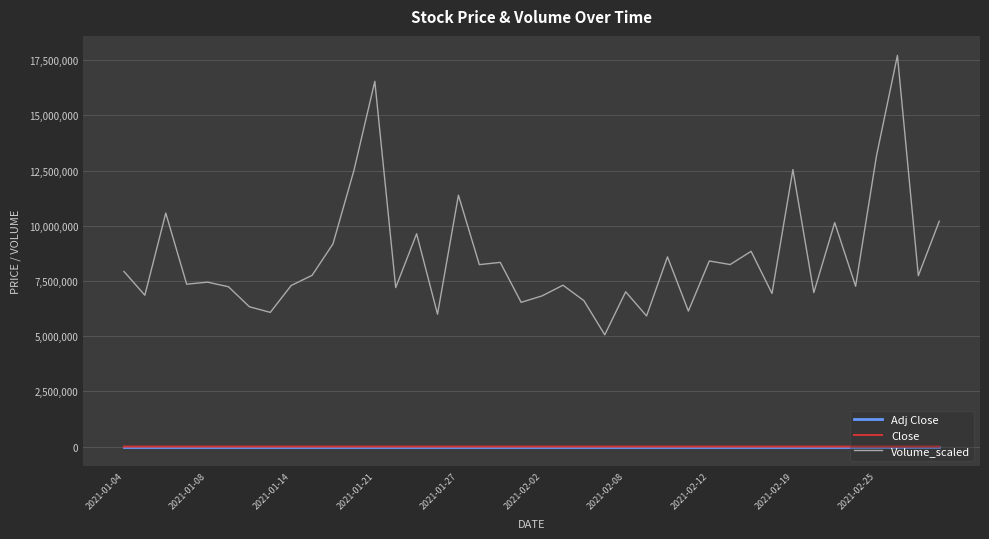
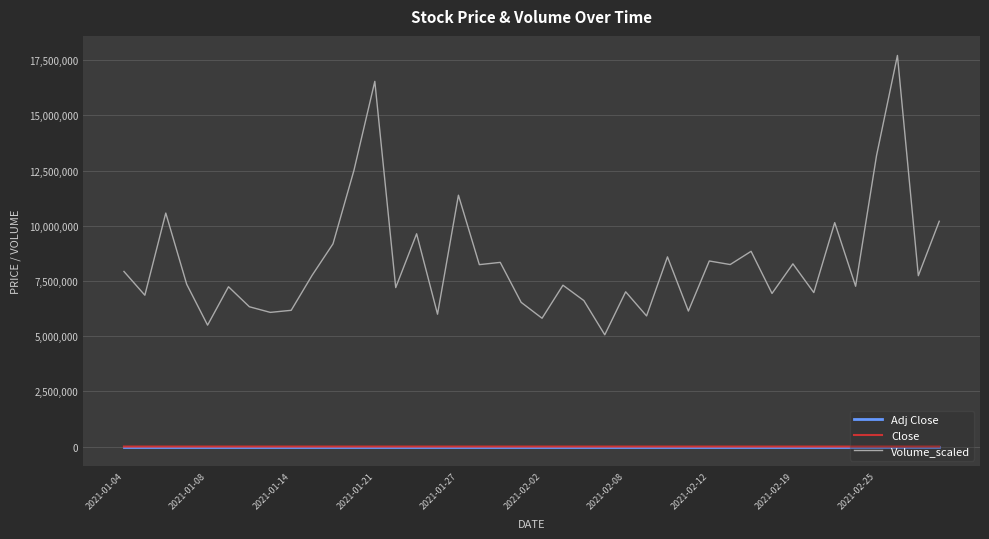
Volume_scaled, 2021-01-08: 7,400,000 -> 5,500,000
Volume_scaled, 2021-01-14: 7,300,000 -> 6,200,000
Volume_scaled, 2021-02-02: 6,800,000 -> 5,800,000
Volume_scaled, 2021-02-19: 12,500,000 -> 8,300,000
